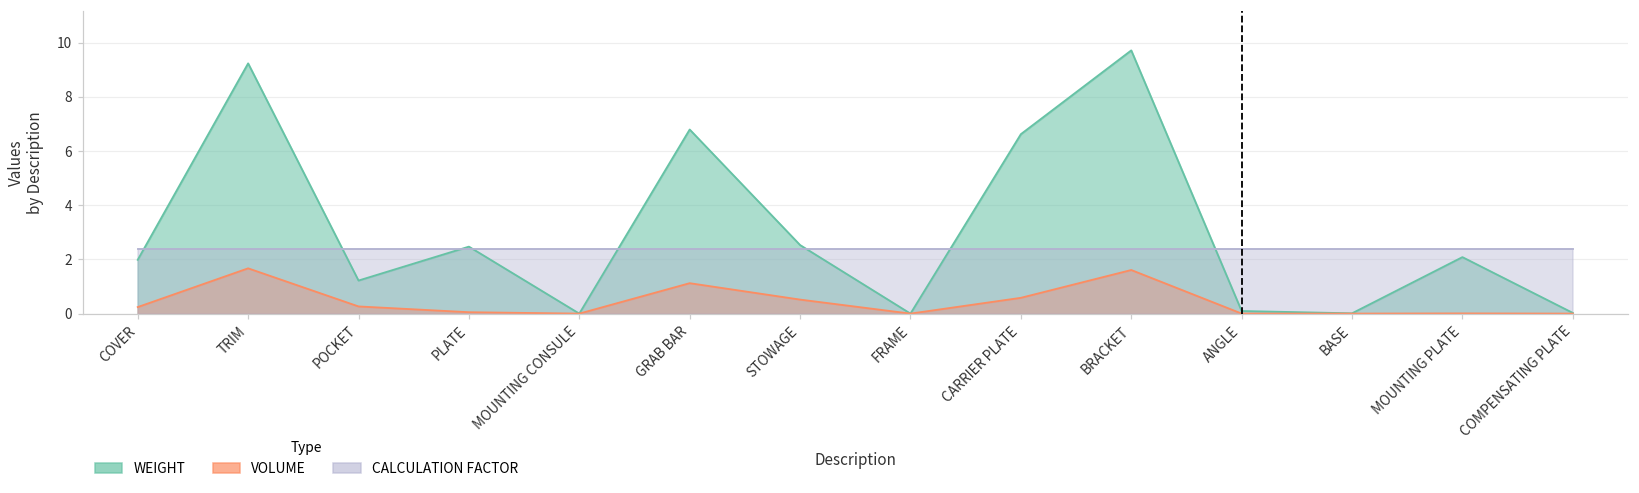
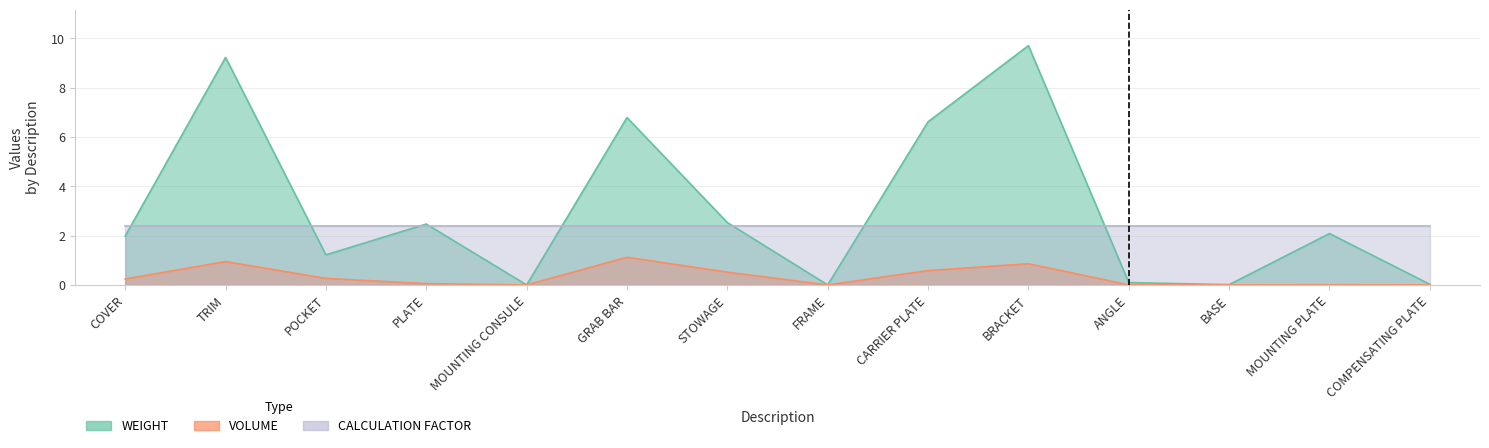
VOLUME, TRIM: 1.7 -> 0.9
VOLUME, BRACKET: 1.6 -> 0.9
